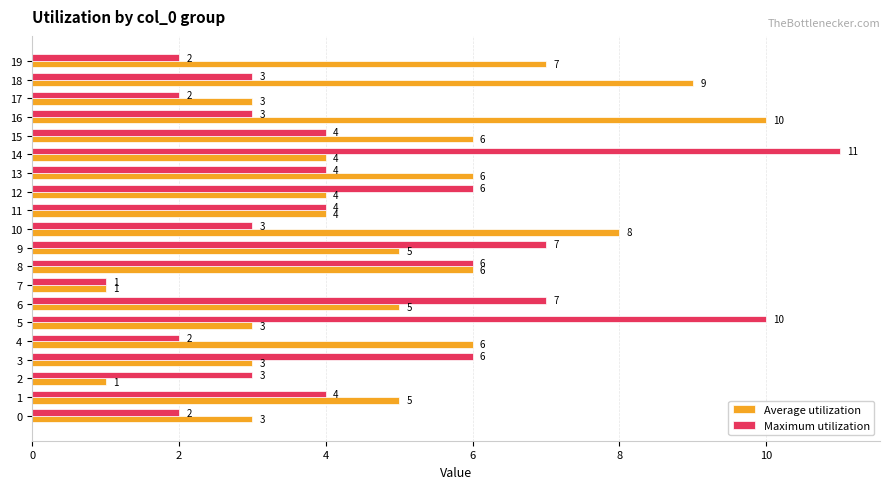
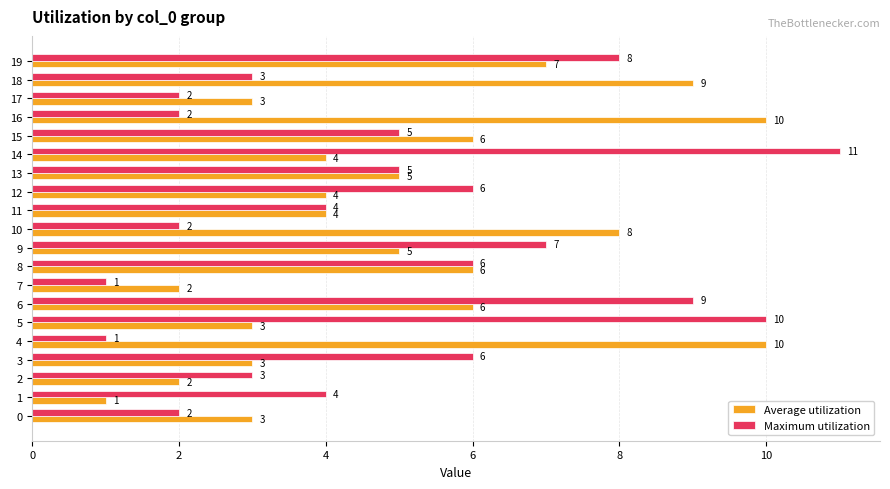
Maximum utilization, 19: 2 -> 8
Maximum utilization, 16: 3 -> 2
Maximum utilization, 15: 4 -> 5
Maximum utilization, 13: 4 -> 5
Average utilization, 13: 6 -> 5
Maximum utilization, 10: 3 -> 2
Average utilization, 7: 1 -> 2
Maximum utilization, 6: 7 -> 9
Average utilization, 6: 5 -> 6
Maximum utilization, 4: 2 -> 1
Average utilization, 4: 6 -> 10
Average utilization, 2: 1 -> 2
Average utilization, 1: 5 -> 1
